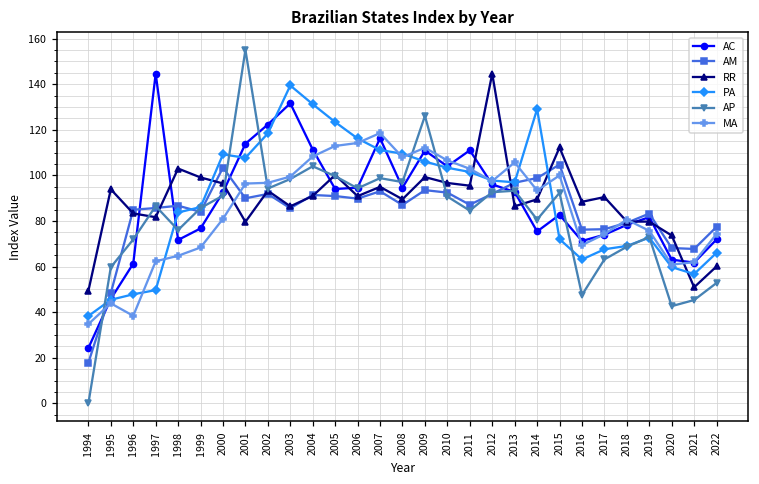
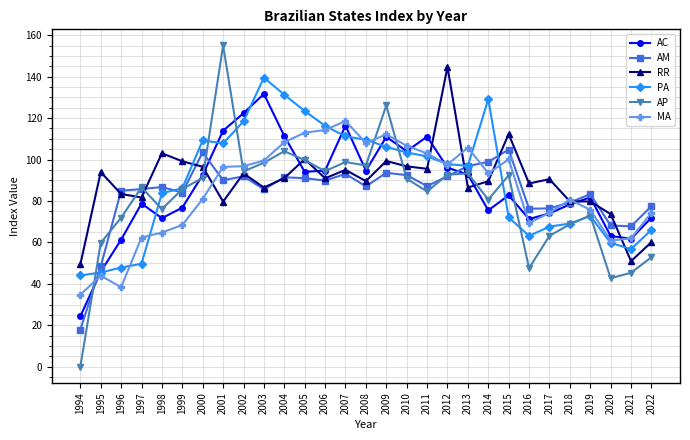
PA, 1994: 38 -> 44
AC, 1997: 145 -> 79
